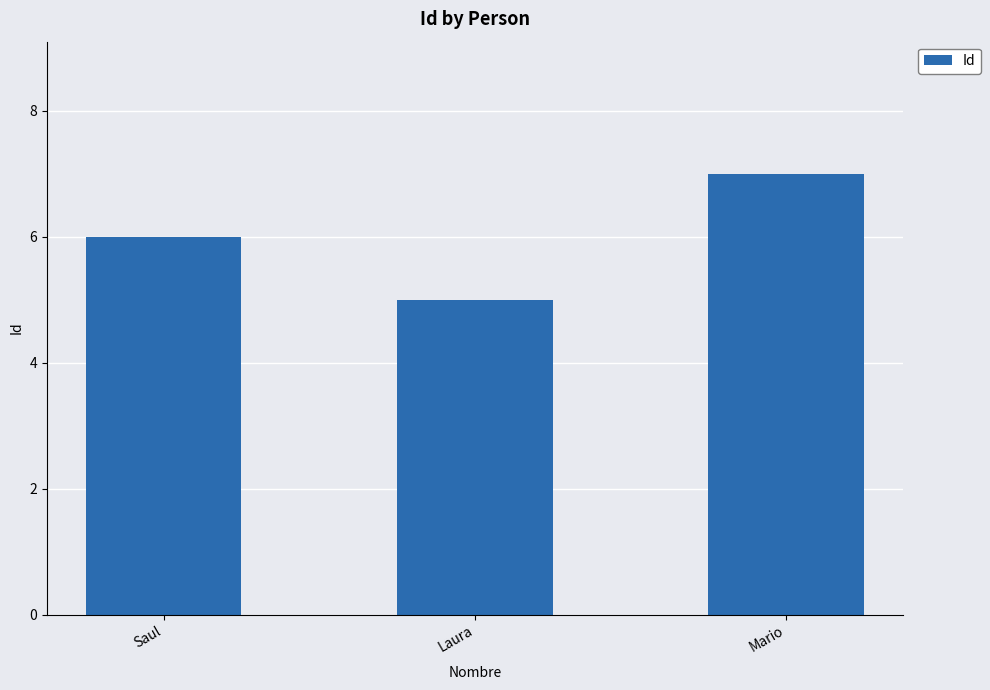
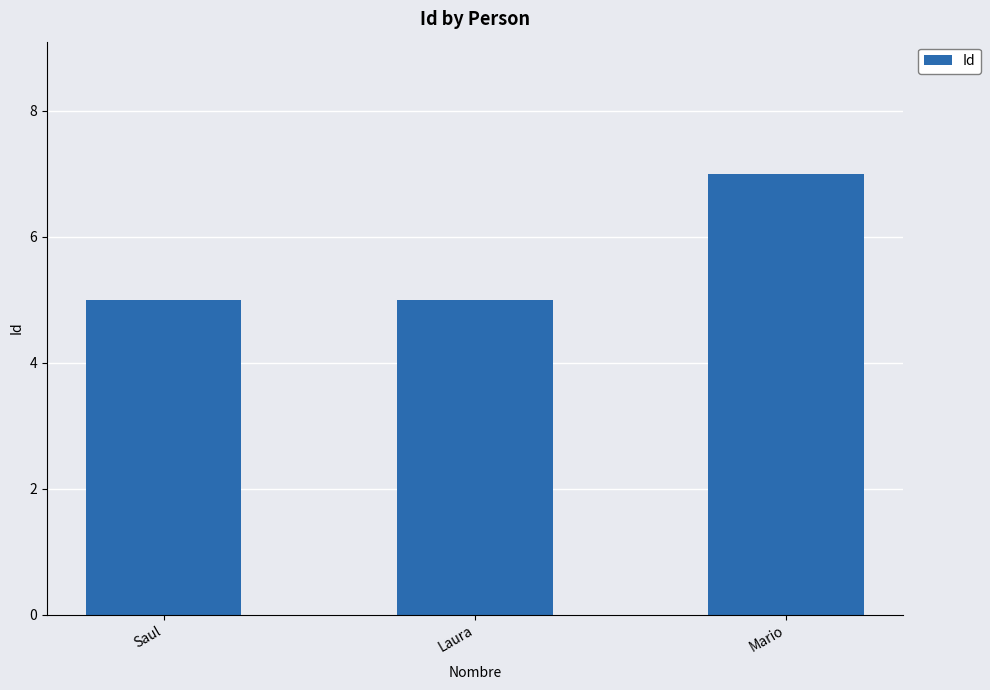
Saul: 6 -> 5
